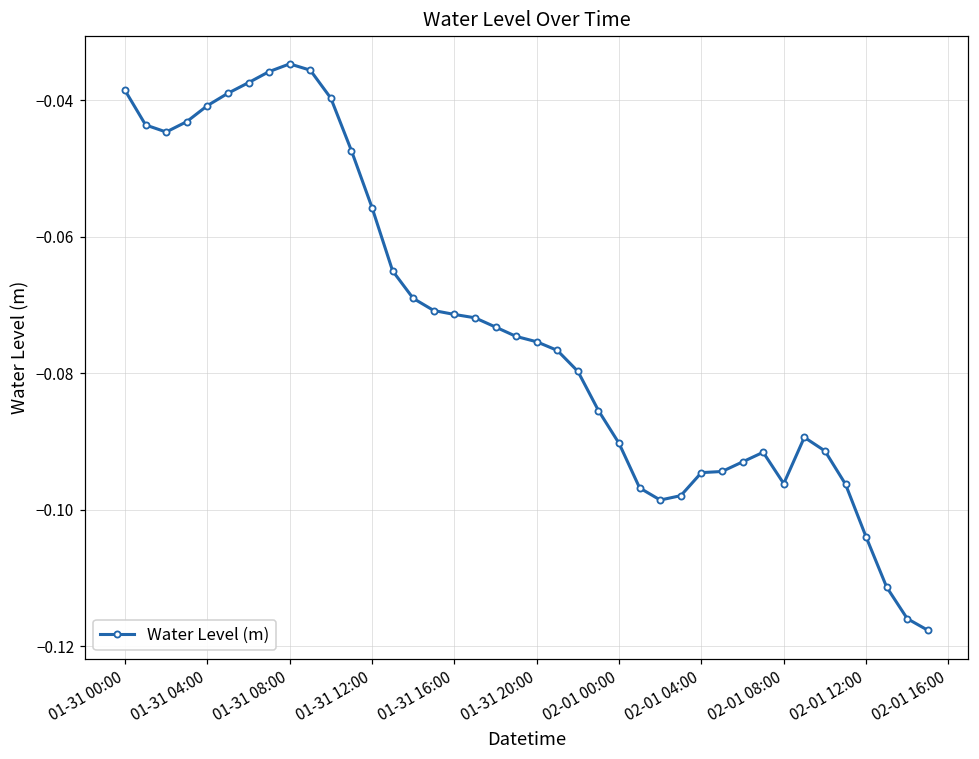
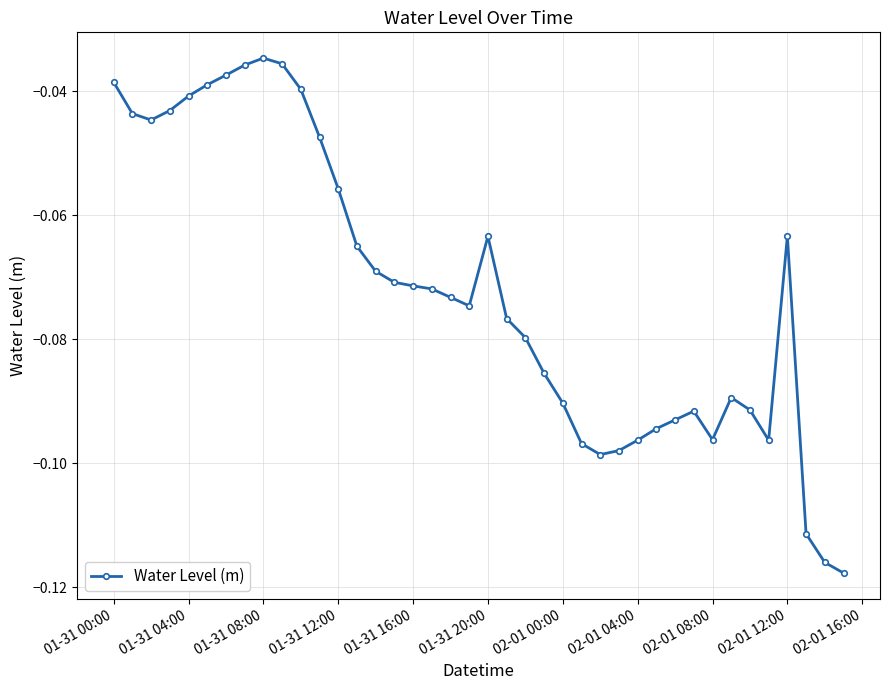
01-31 20:00: -0.075 -> -0.063
02-01 04:00: -0.095 -> -0.096
02-01 12:00: -0.104 -> -0.063
